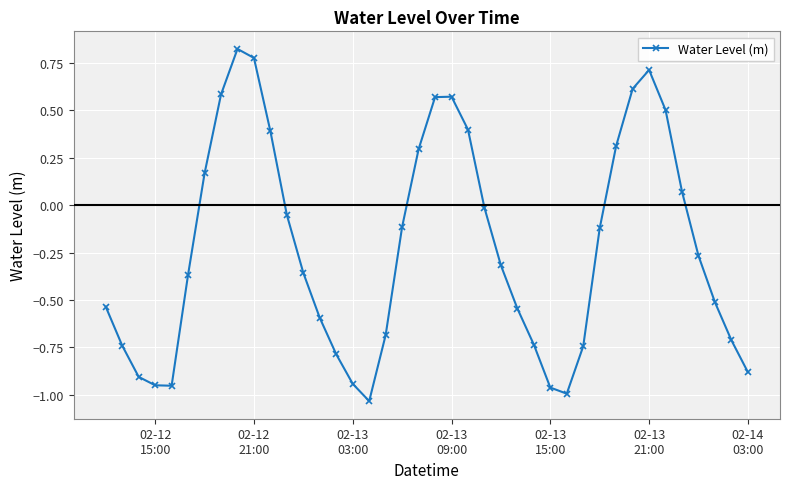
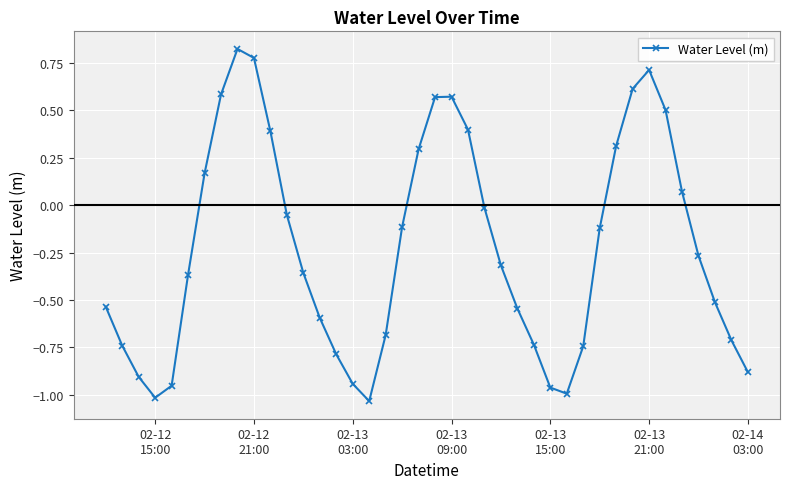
02-12 15:00: -0.95 -> -1.02
